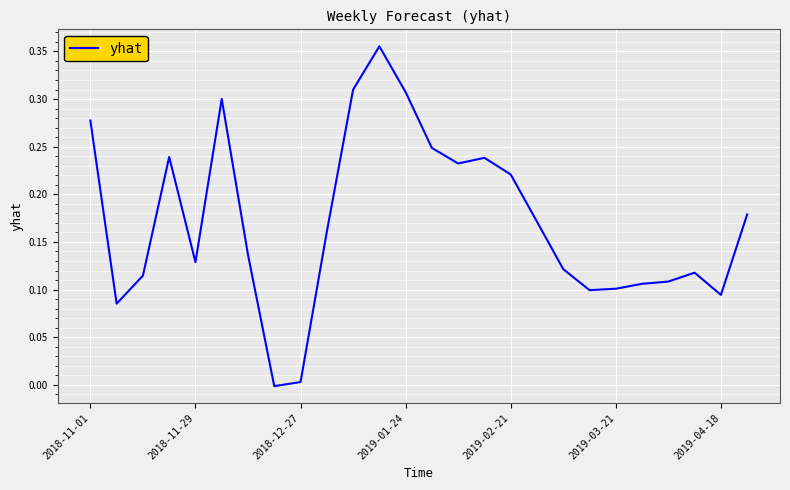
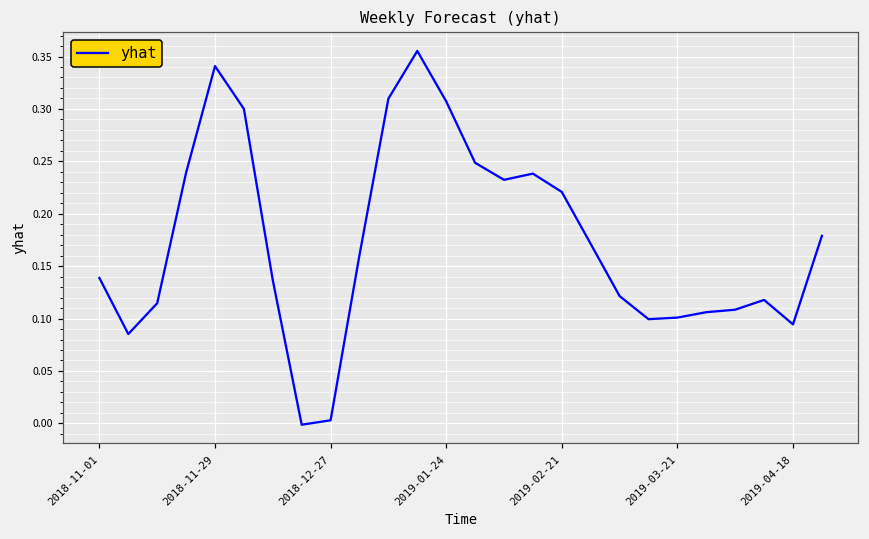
2018-11-01: 0.28 -> 0.14
2018-11-29: 0.13 -> 0.34
